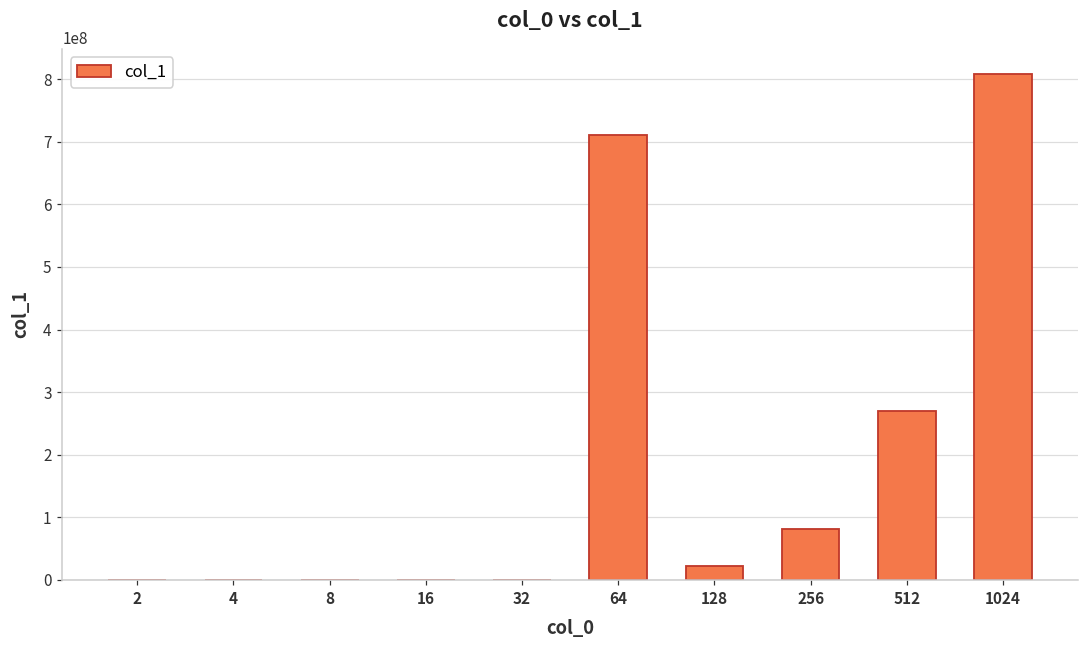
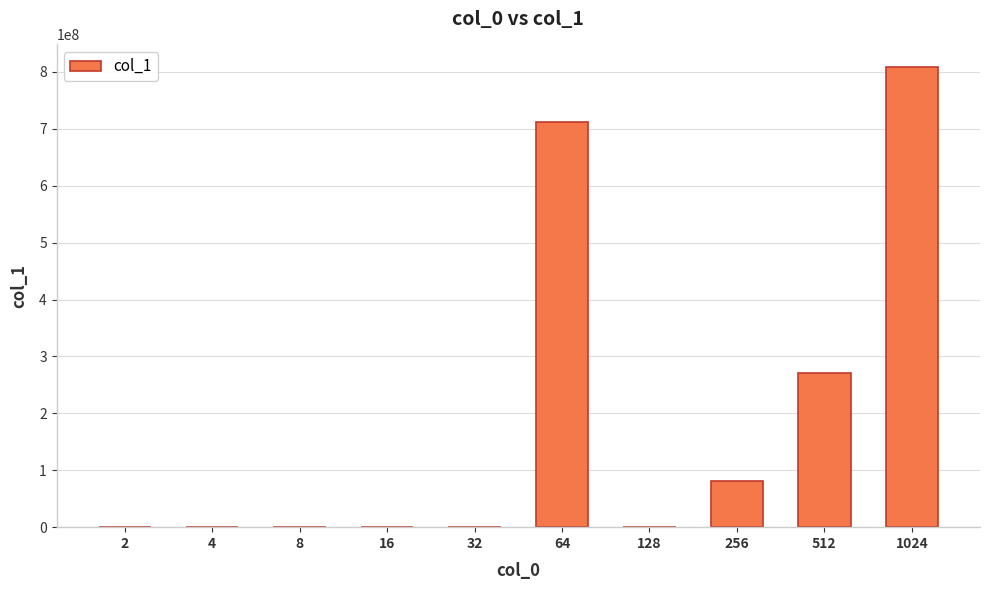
128: 20000000 -> 0
